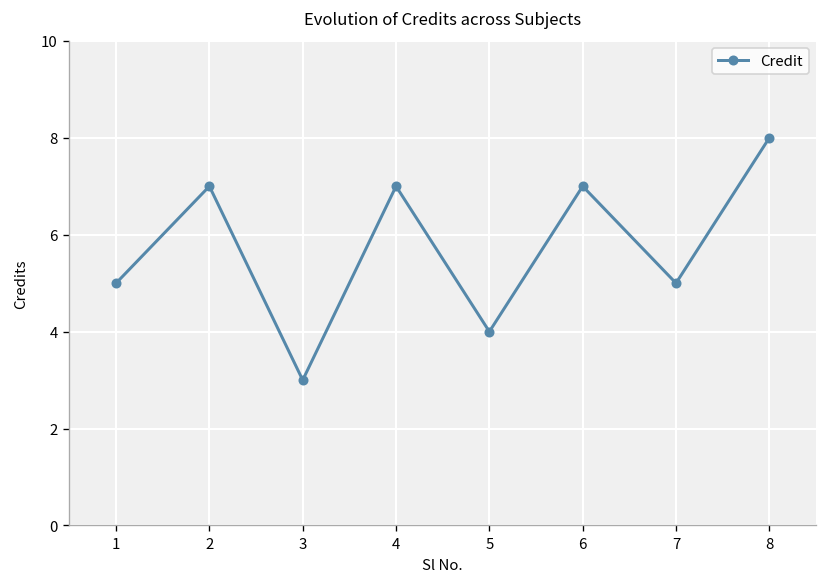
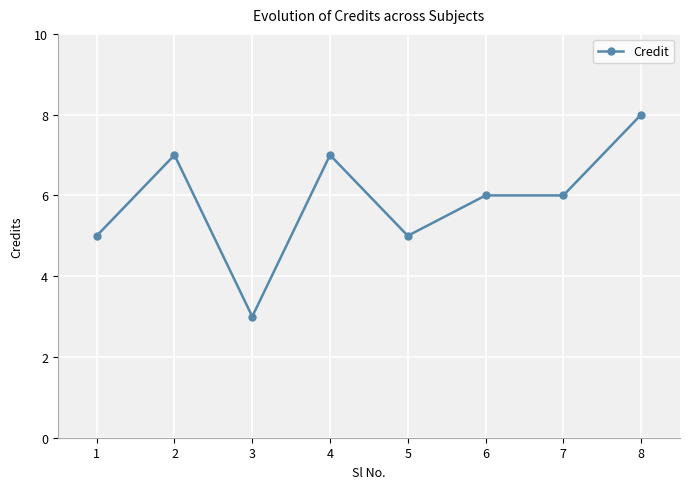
5: 4 -> 5
6: 7 -> 6
7: 5 -> 6
